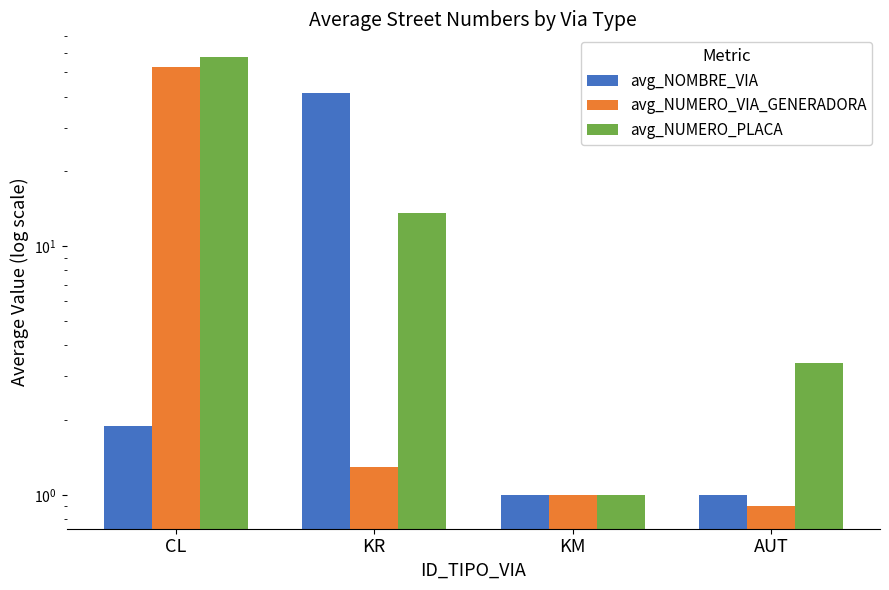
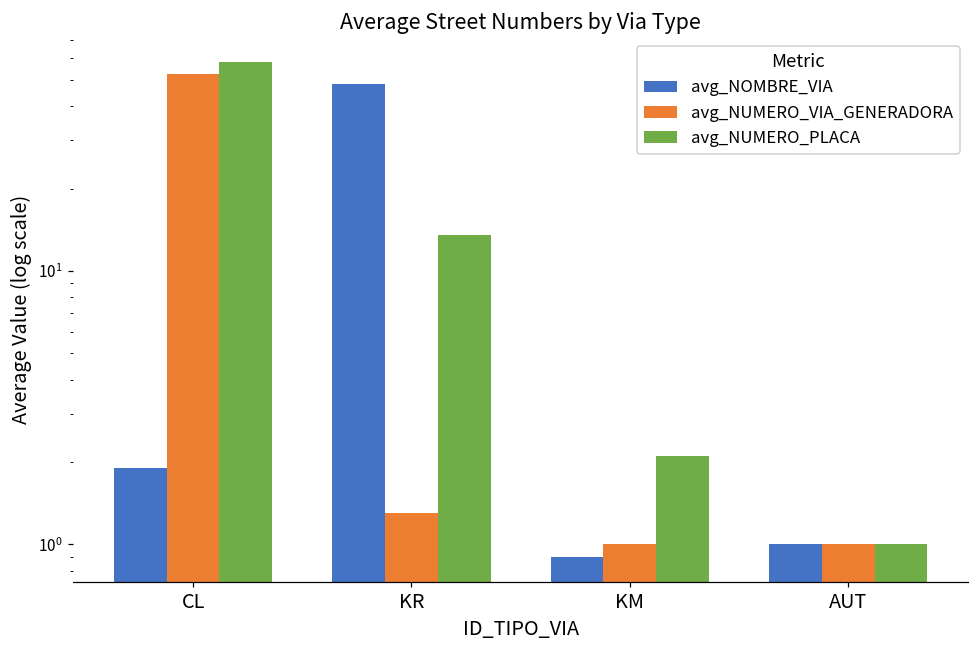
avg_NOMBRE_VIA, KR: 41 -> 48
avg_NOMBRE_VIA, KM: 1.0 -> 0.9
avg_NUMERO_PLACA, KM: 1.0 -> 2.1
avg_NUMERO_VIA_GENERADORA, AUT: 0.9 -> 1.0
avg_NUMERO_PLACA, AUT: 3.4 -> 1.0
